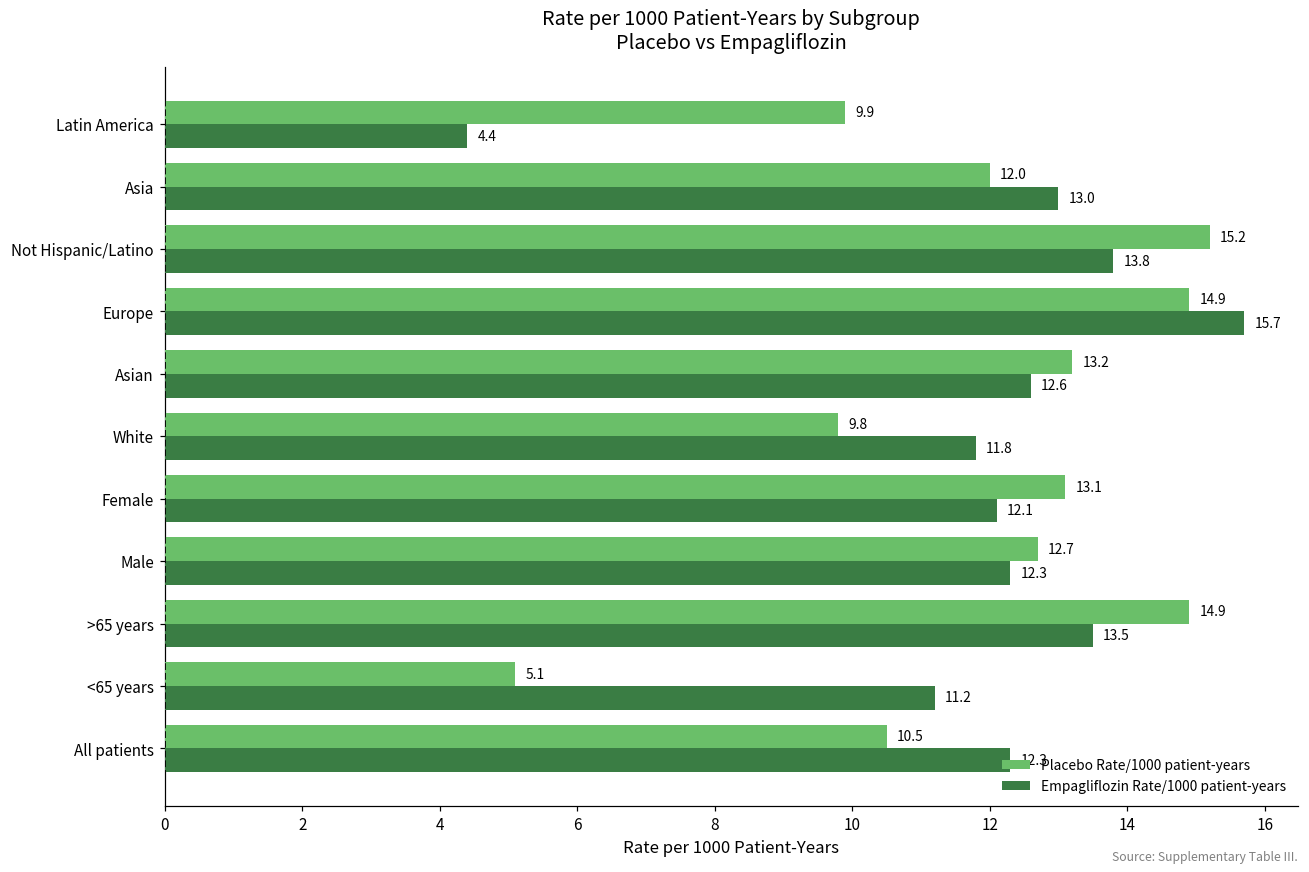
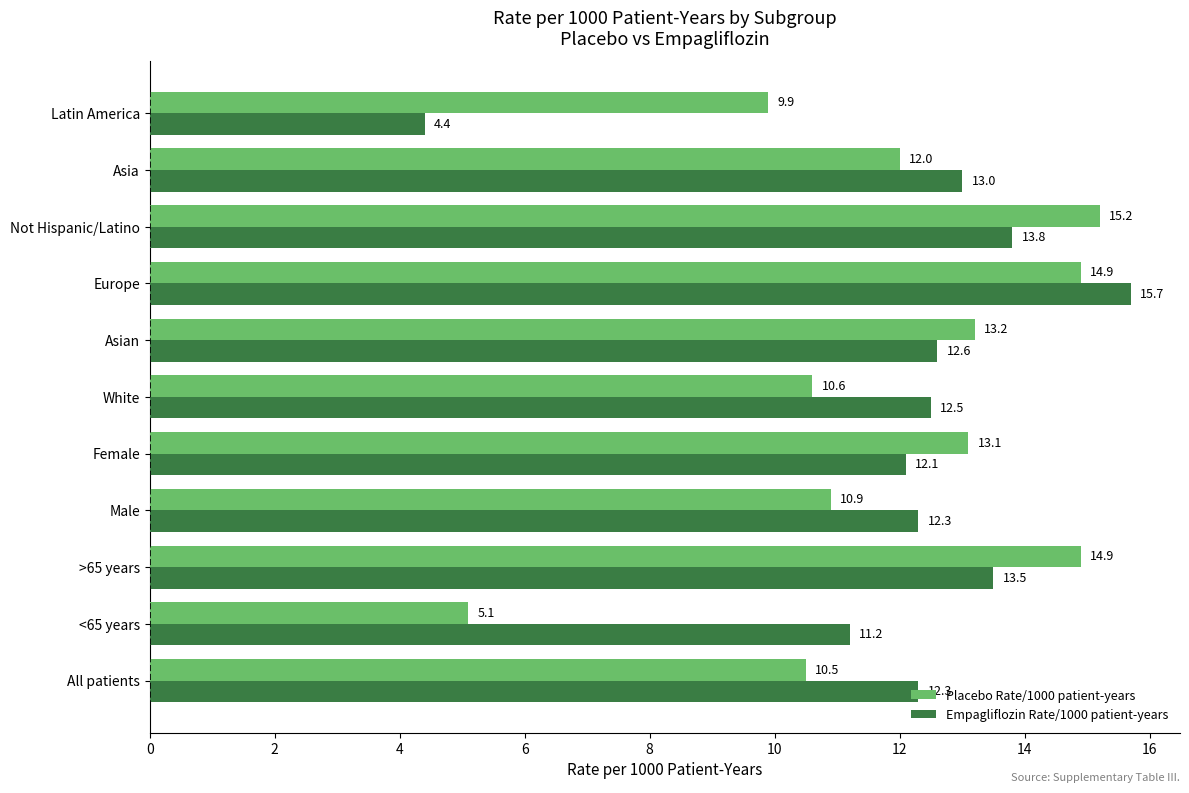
Placebo Rate/1000 patient-years, White: 9.8 -> 10.6
Empagliflozin Rate/1000 patient-years, White: 11.8 -> 12.5
Placebo Rate/1000 patient-years, Male: 12.7 -> 10.9
